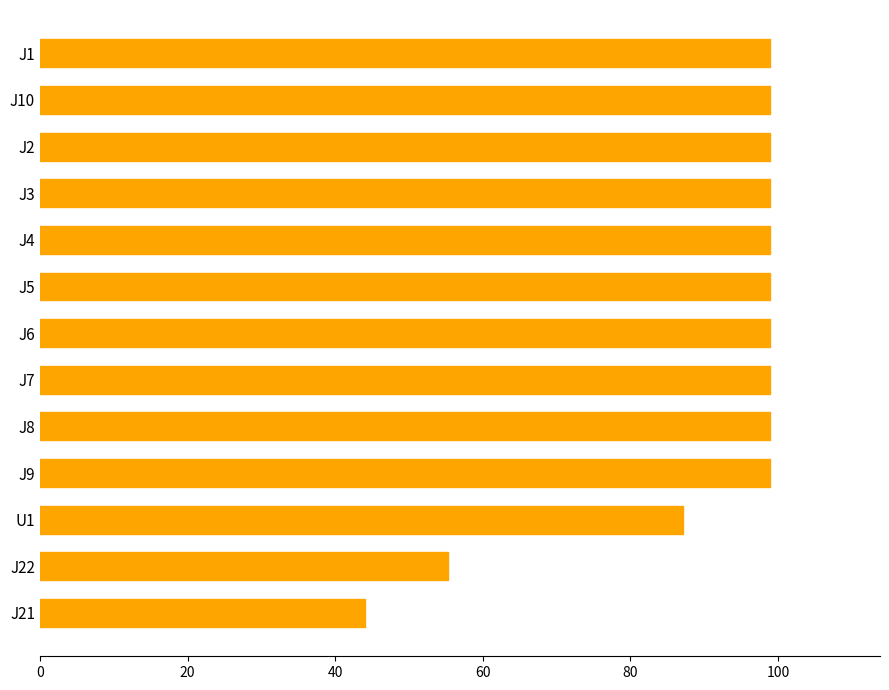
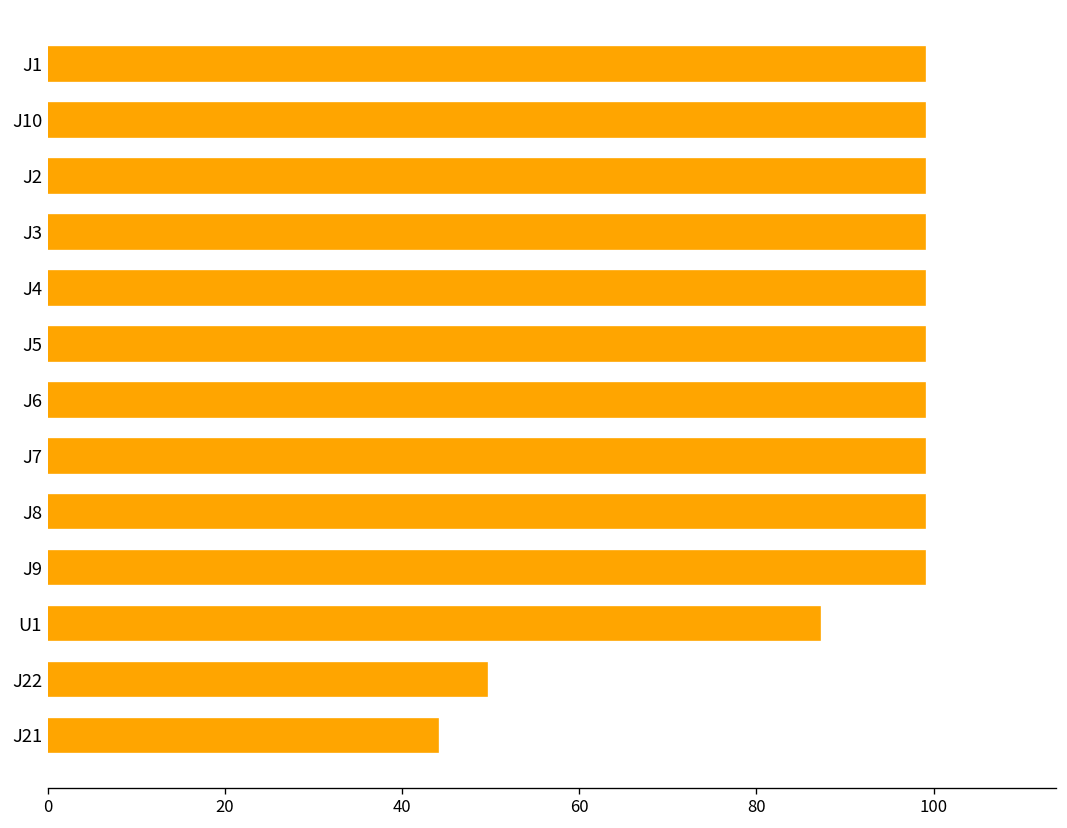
J22: 55 -> 50
